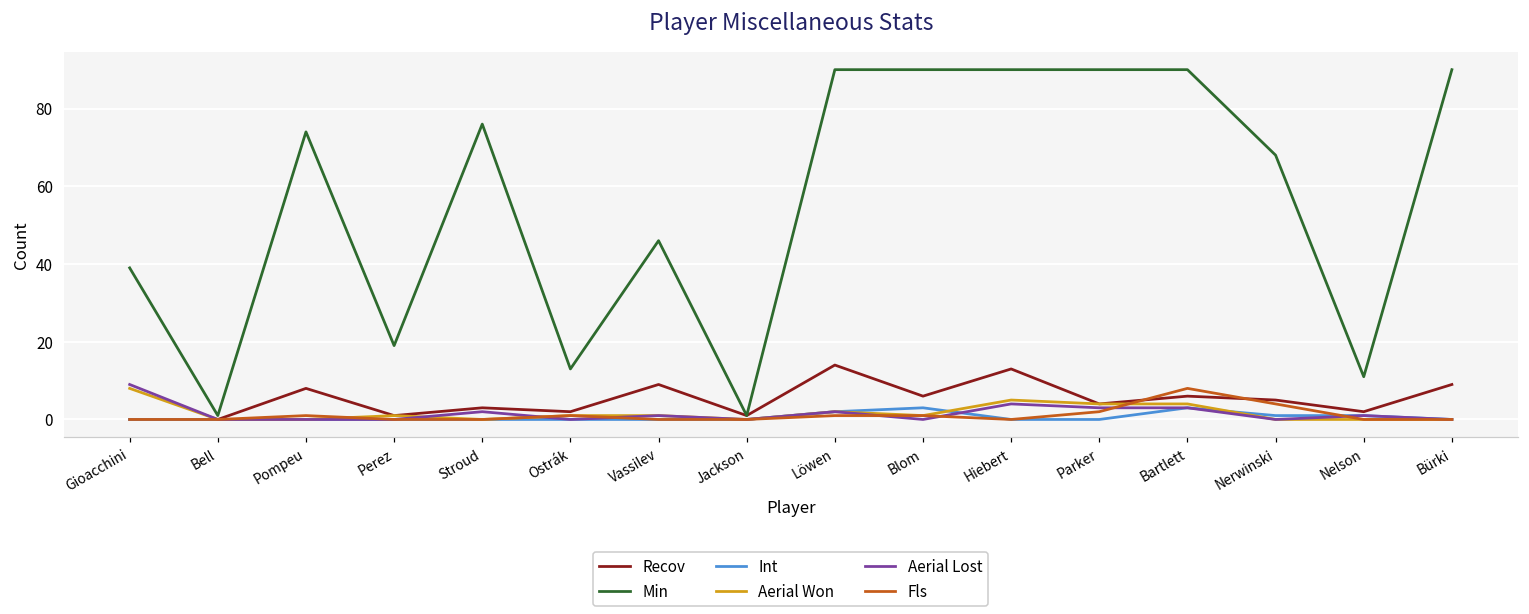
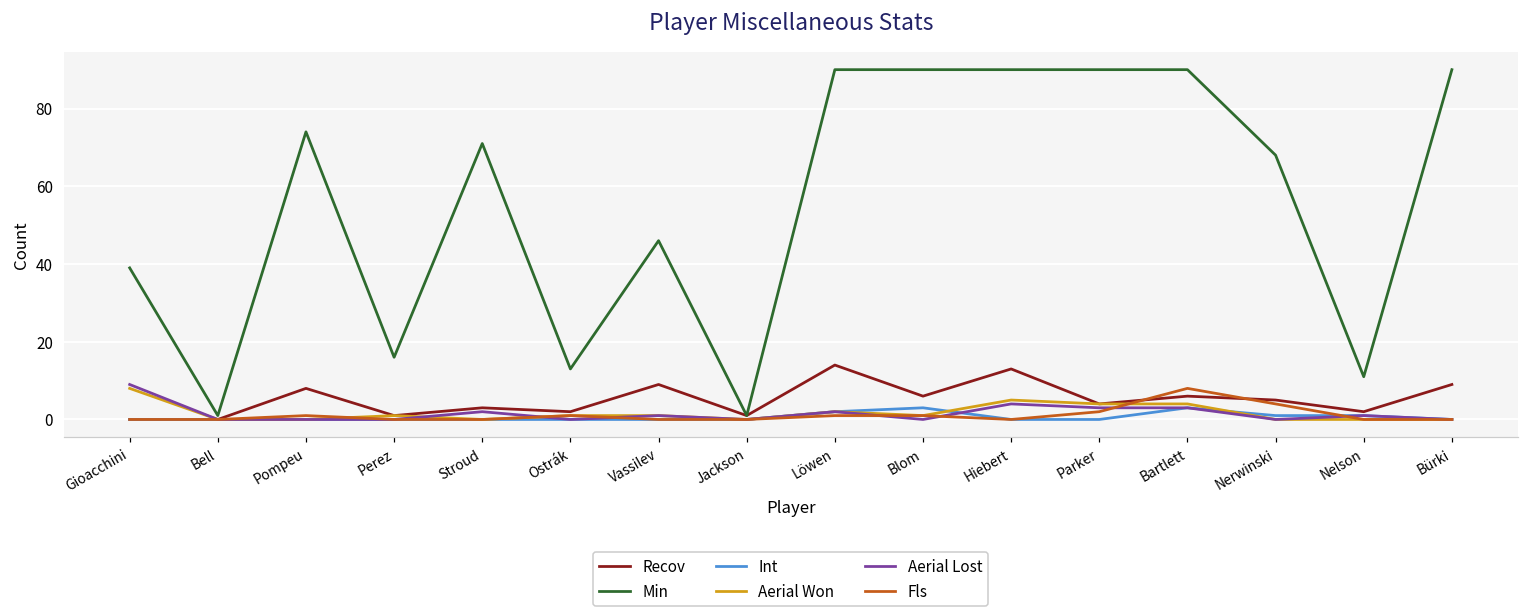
Min, Perez: 19 -> 16
Min, Stroud: 76 -> 71
